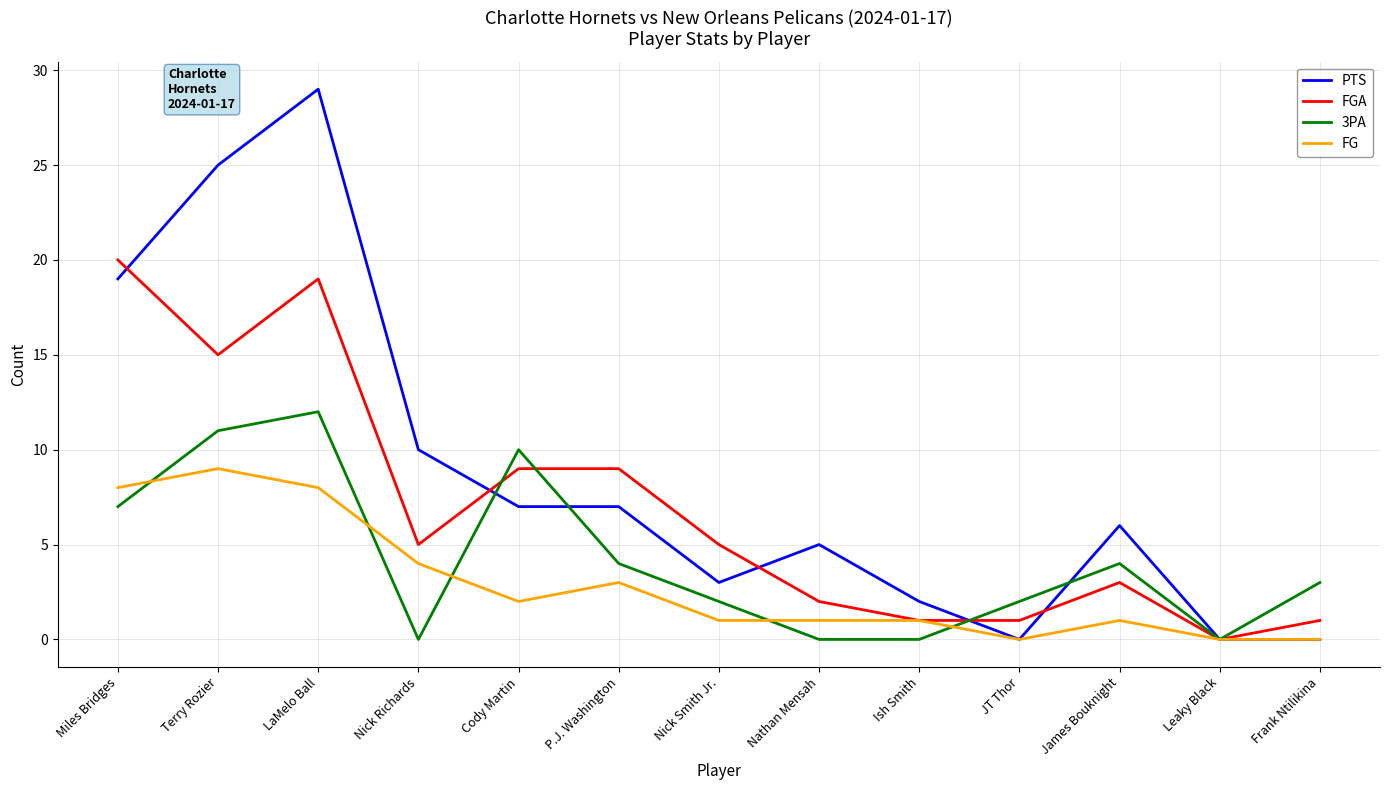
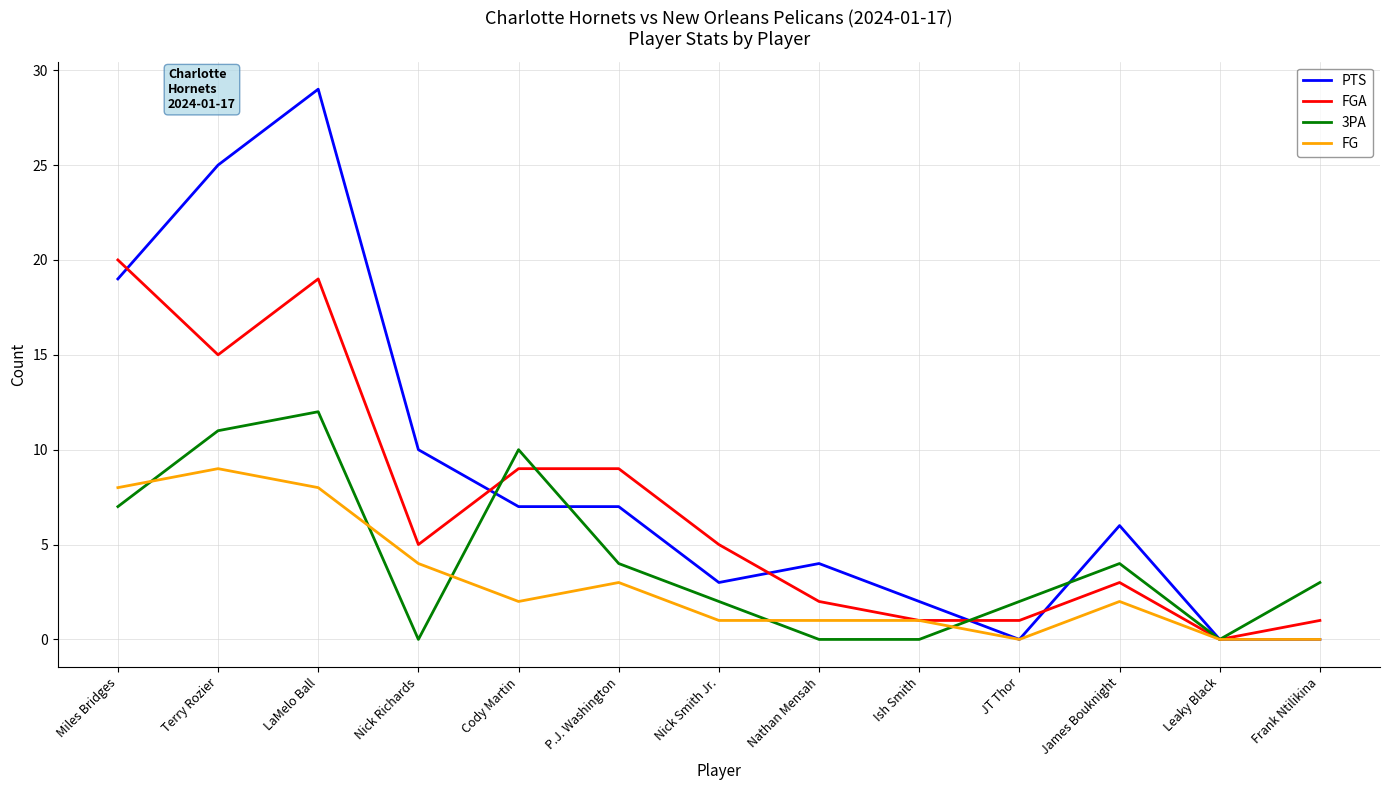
PTS, Nathan Mensah: 5 -> 4
FG, James Bouknight: 1 -> 2
